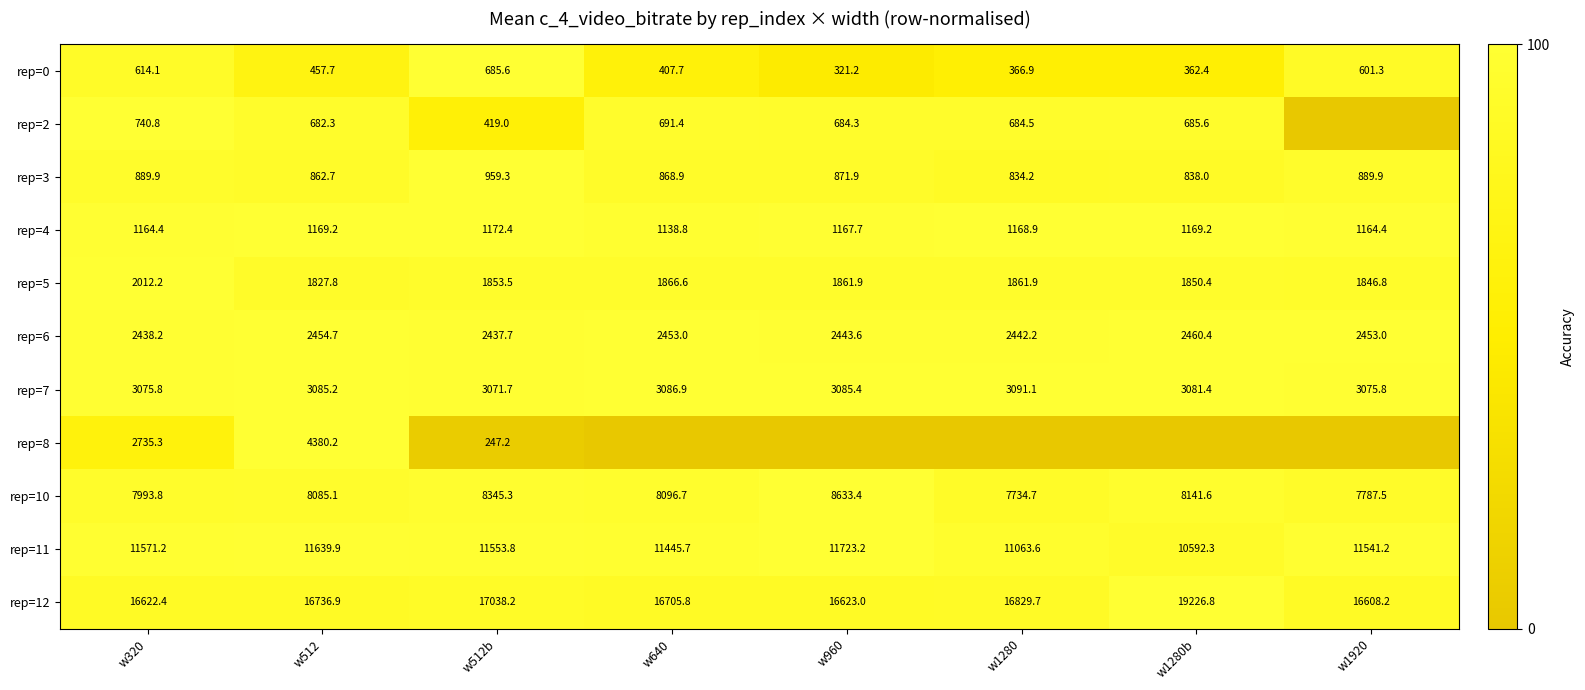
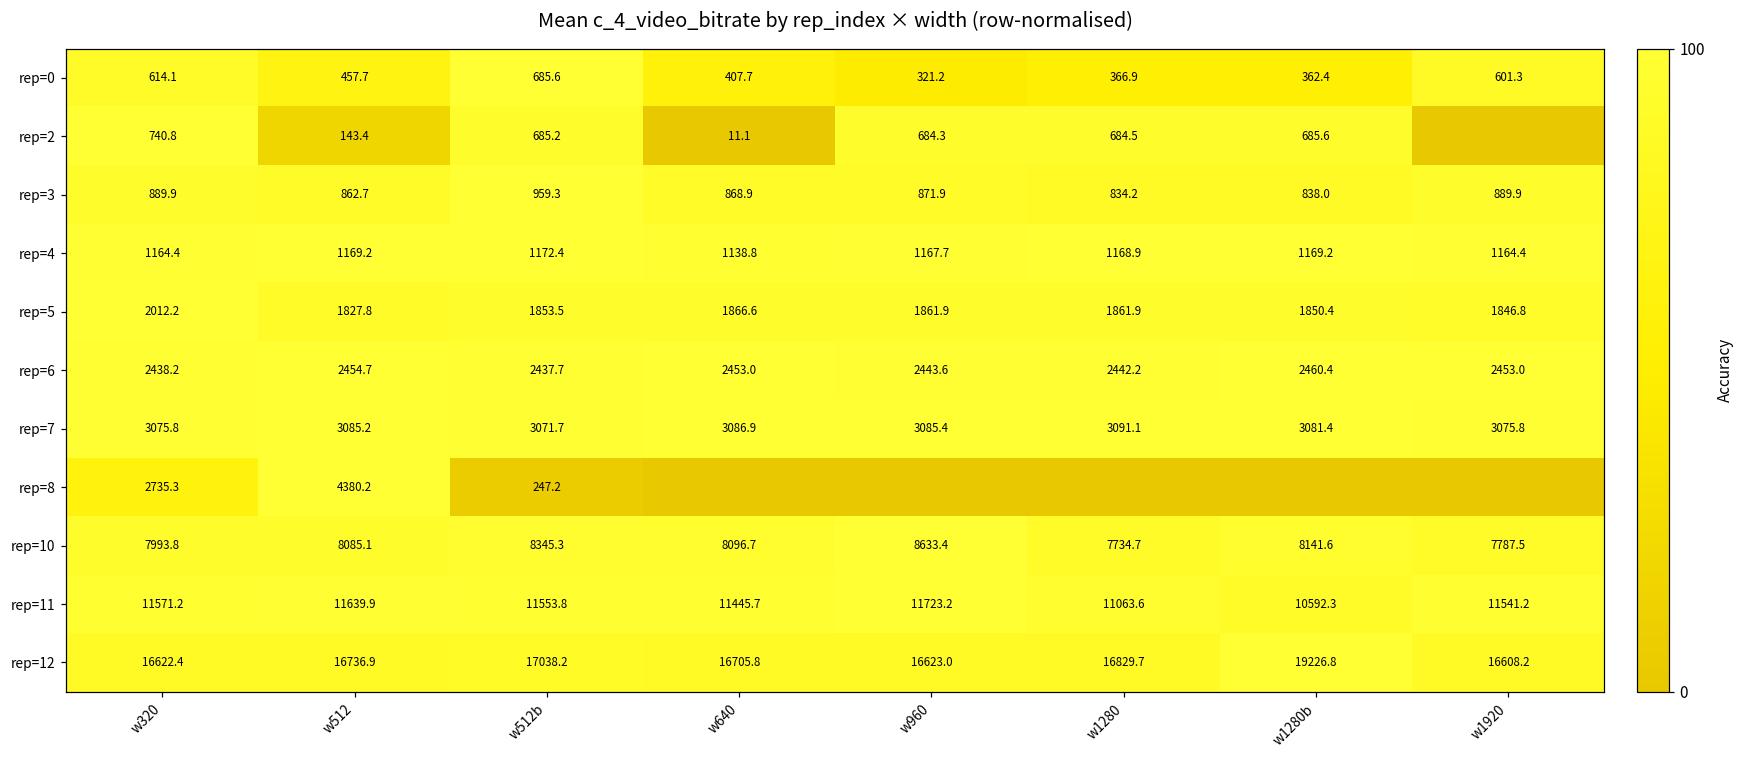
rep=2, w512: 682.3 -> 143.4
rep=2, w512b: 419.0 -> 685.2
rep=2, w640: 691.4 -> 11.1
